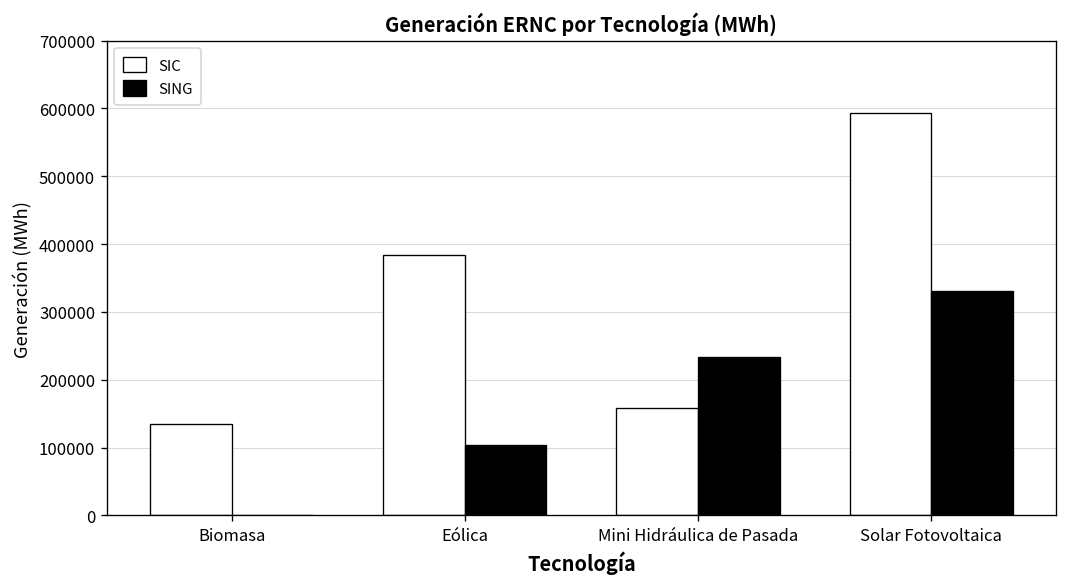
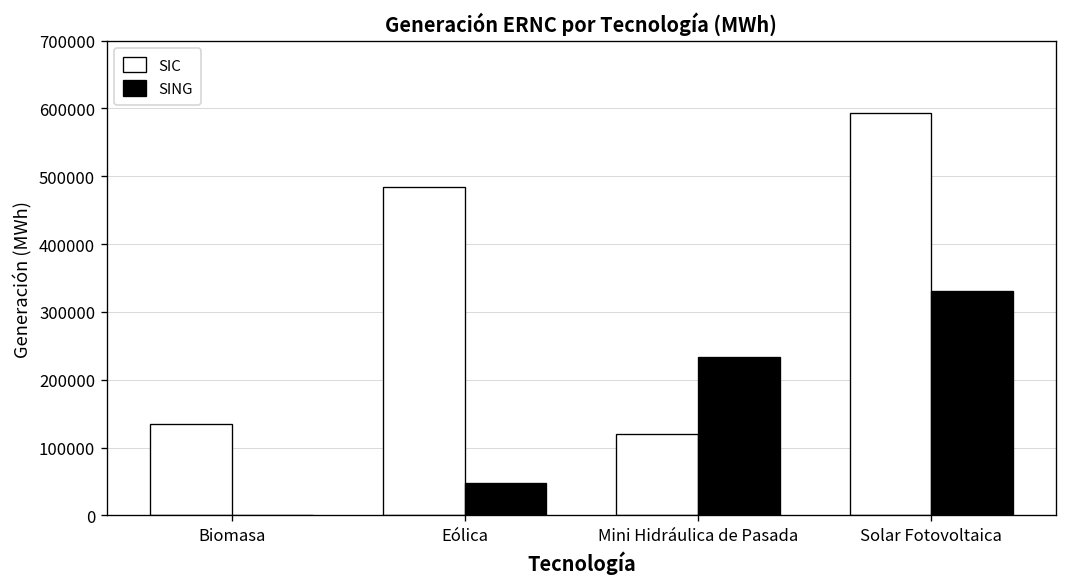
SIC, Eólica: 380000 -> 480000
SING, Eólica: 100000 -> 50000
SIC, Mini Hidráulica de Pasada: 160000 -> 120000
